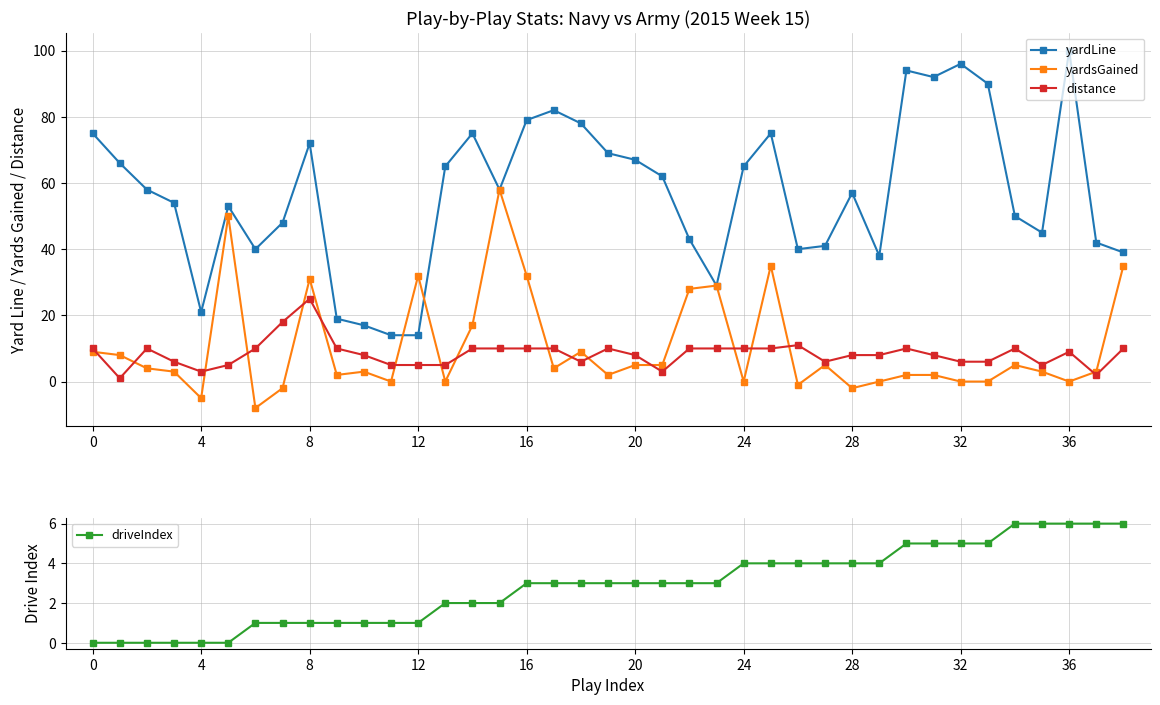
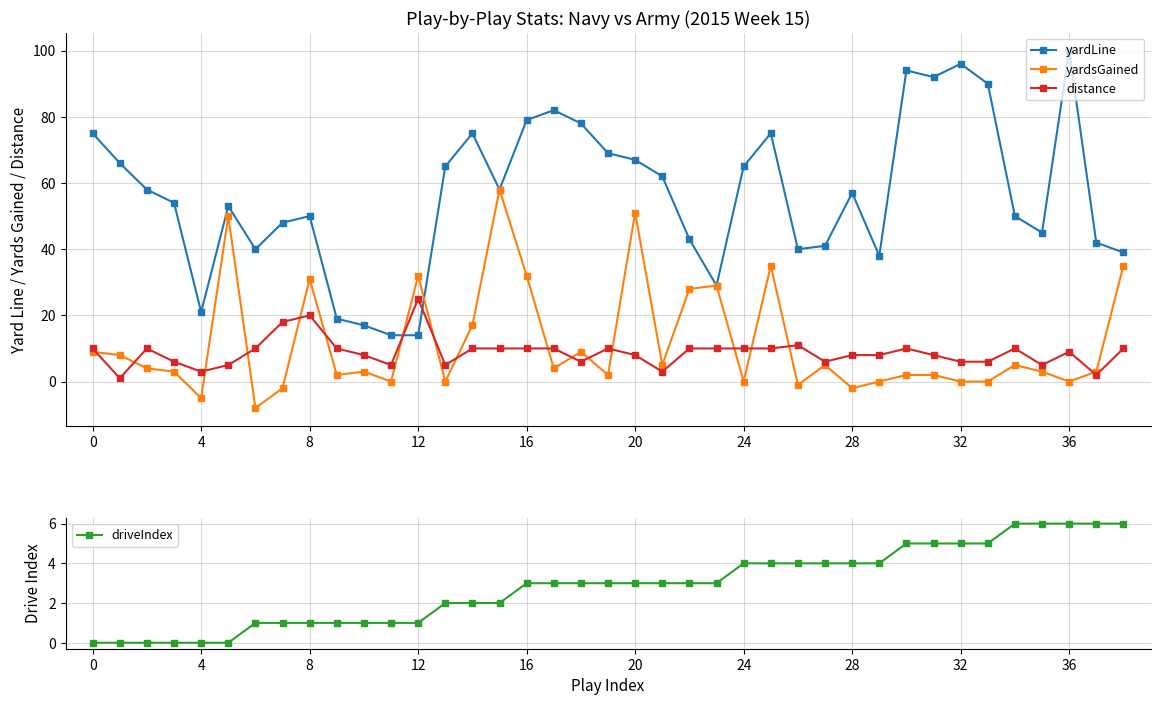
Play-by-Play Stats: Navy vs Army (2015 Week 15), yardLine, 8: 72 -> 50
Play-by-Play Stats: Navy vs Army (2015 Week 15), distance, 8: 25 -> 20
Play-by-Play Stats: Navy vs Army (2015 Week 15), distance, 12: 5 -> 25
Play-by-Play Stats: Navy vs Army (2015 Week 15), yardsGained, 20: 5 -> 51
